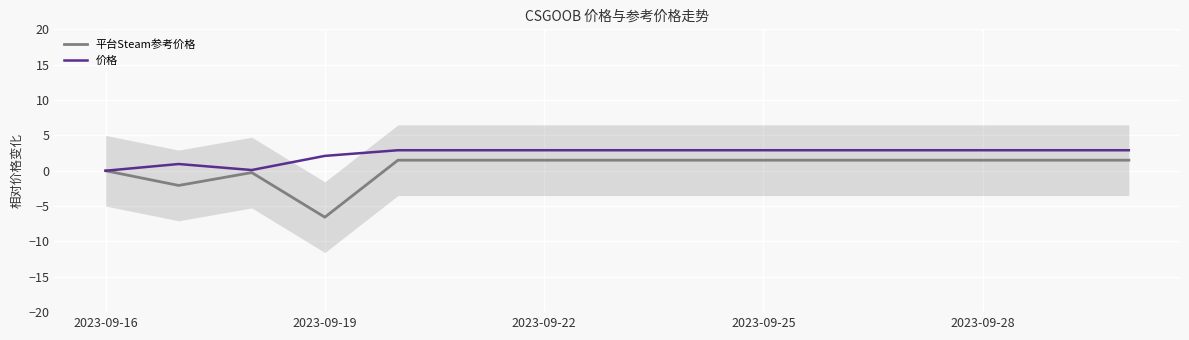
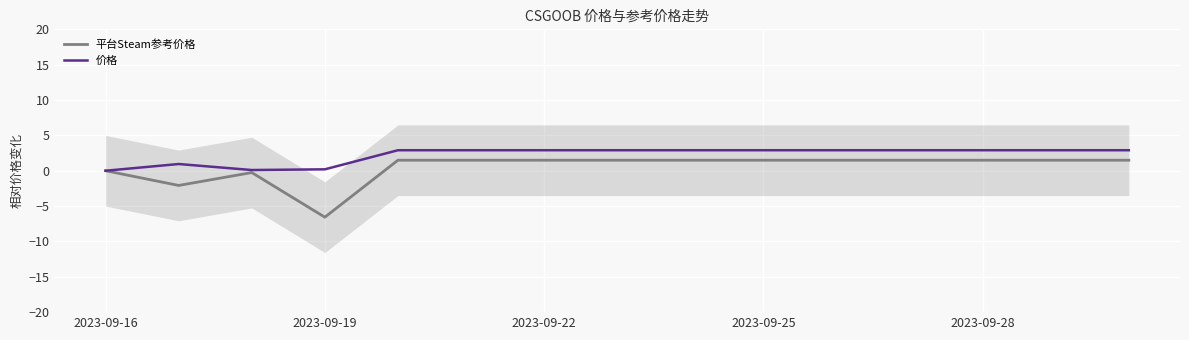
价格, 2023-09-19: 2 -> 0
